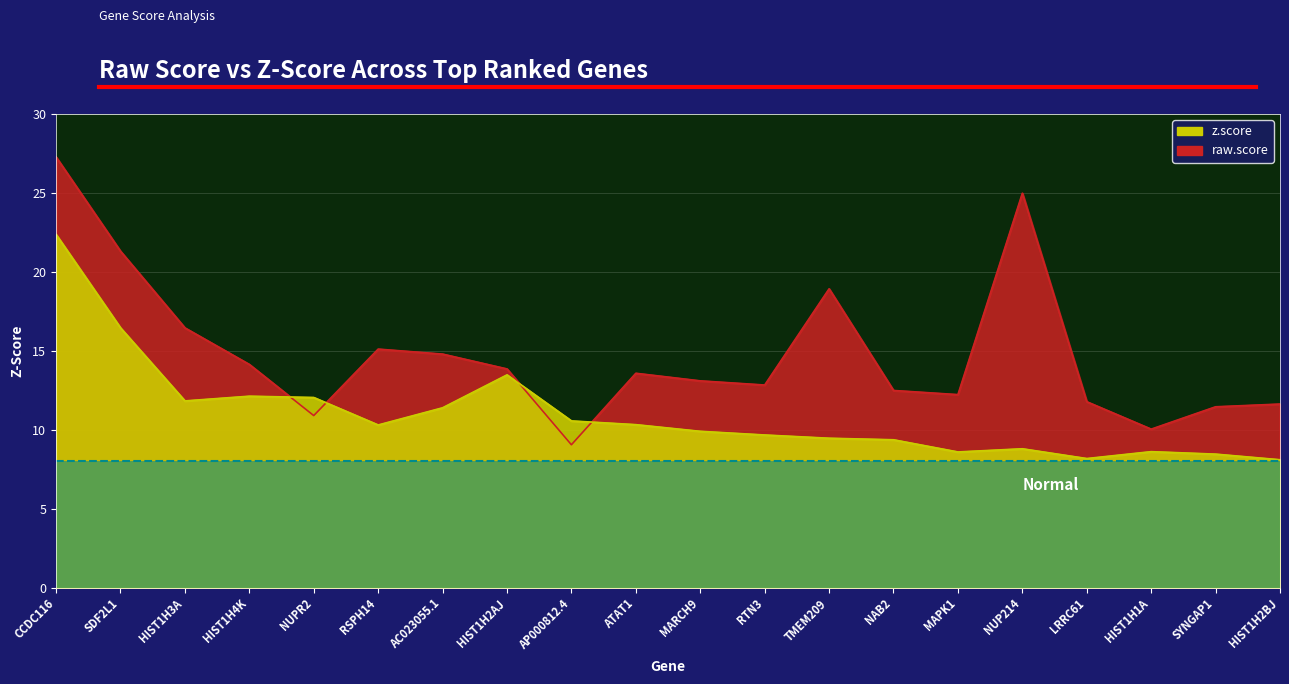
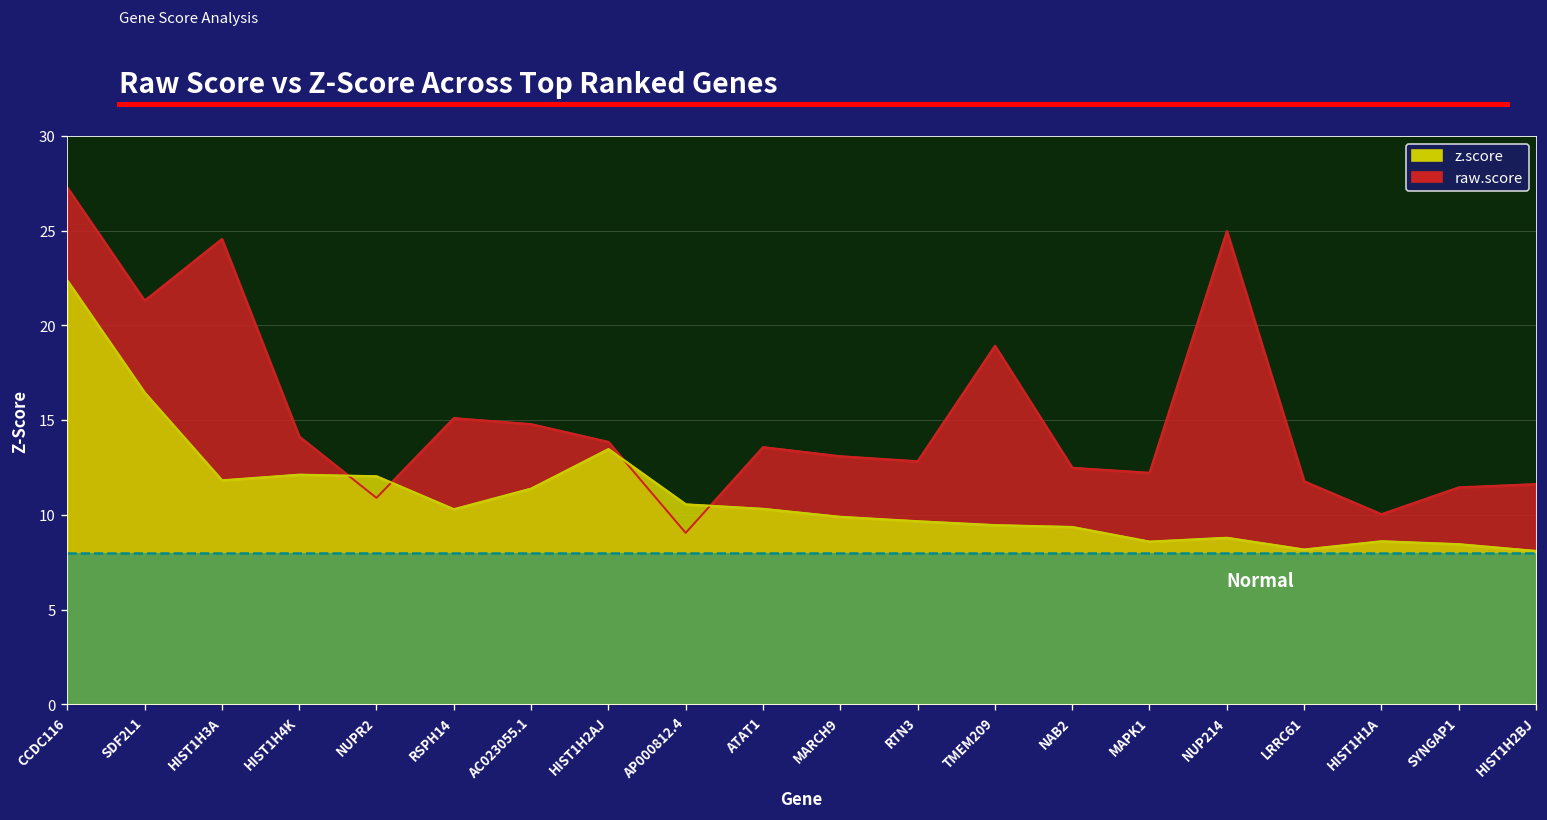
raw.score, HIST1H3A: 16.5 -> 24.6
